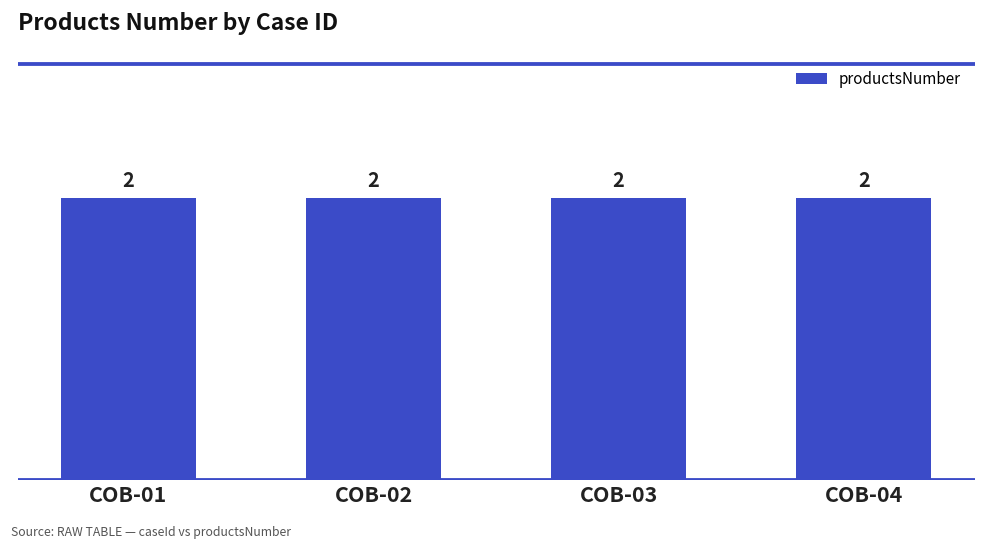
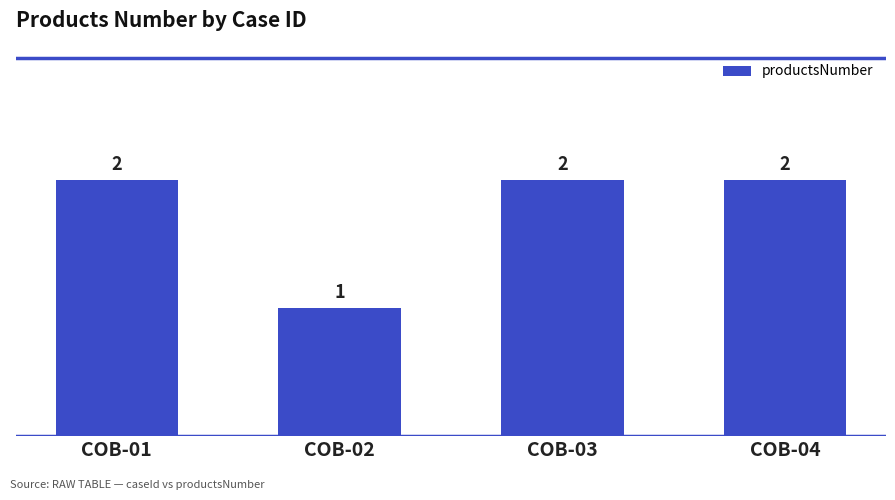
COB-02: 2 -> 1
